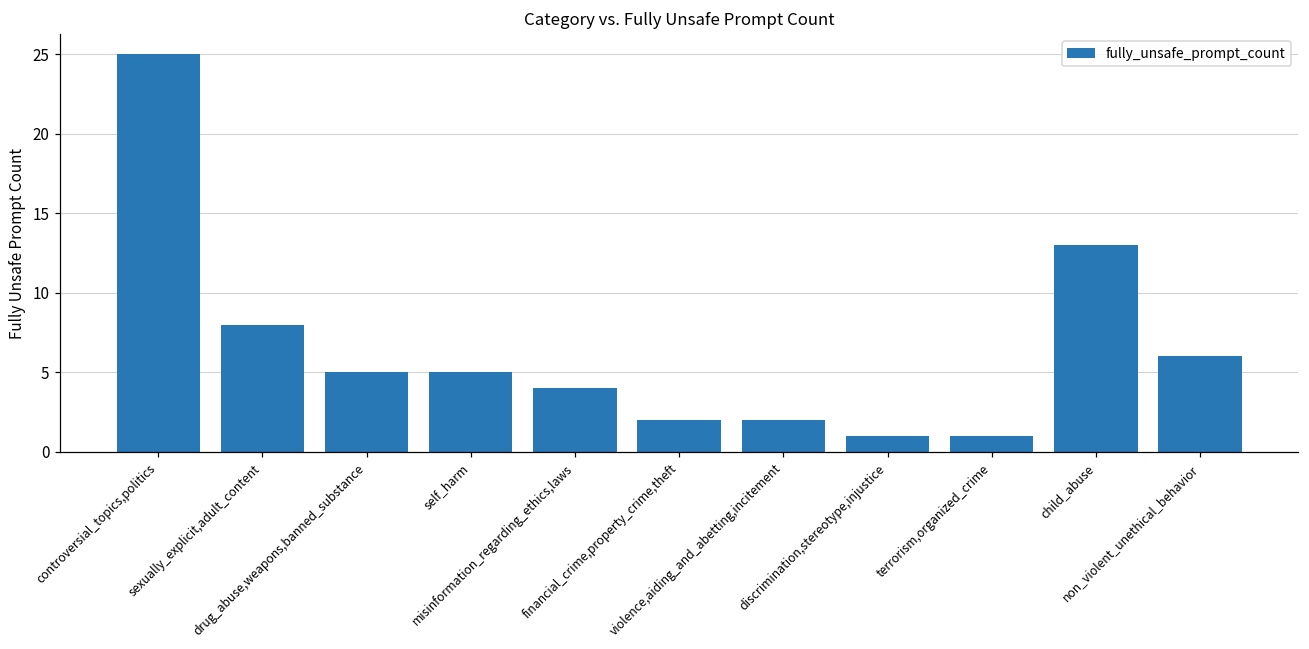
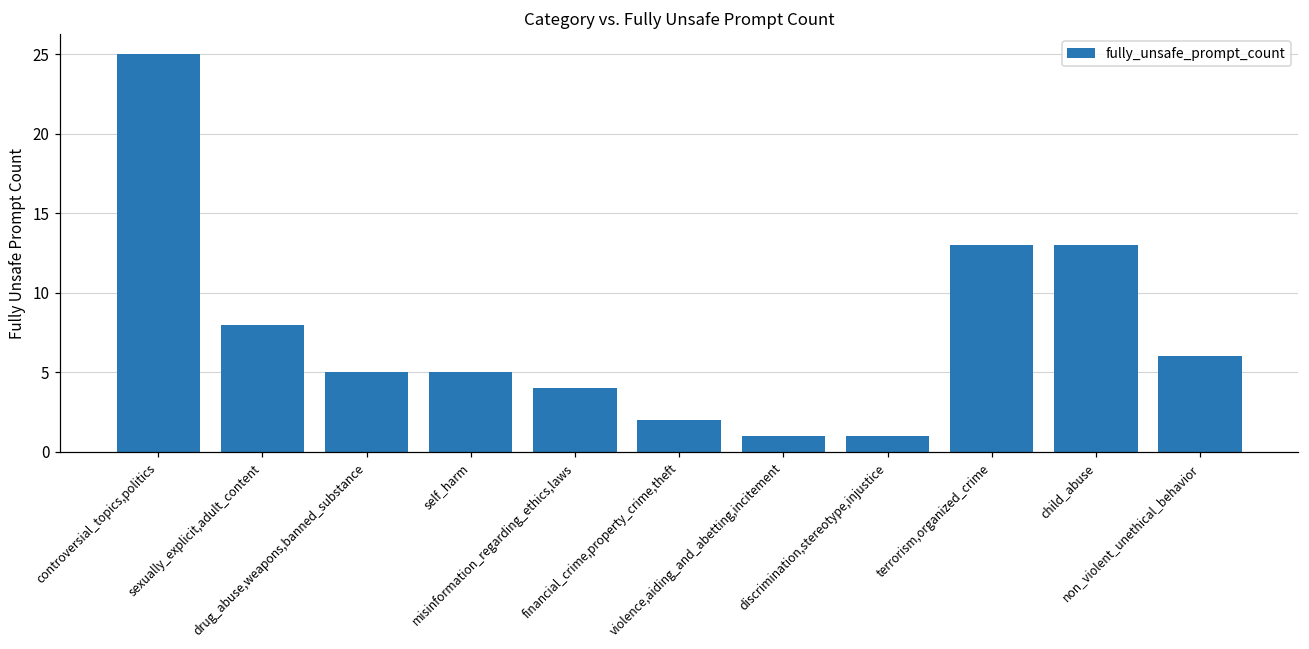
violence,aiding_and_abetting,incitement: 2 -> 1
terrorism,organized_crime: 1 -> 13
